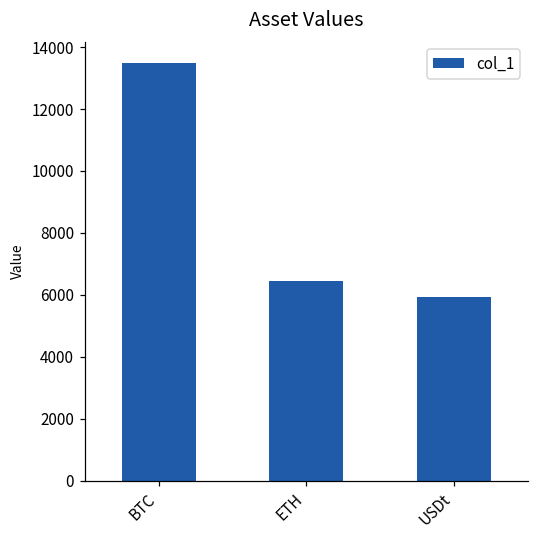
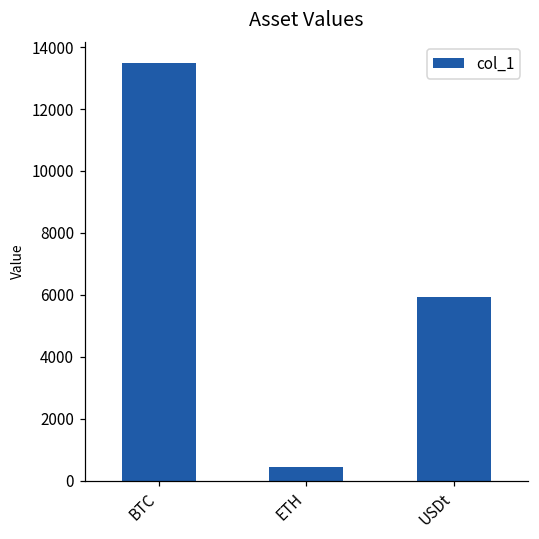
ETH: 6400 -> 500
